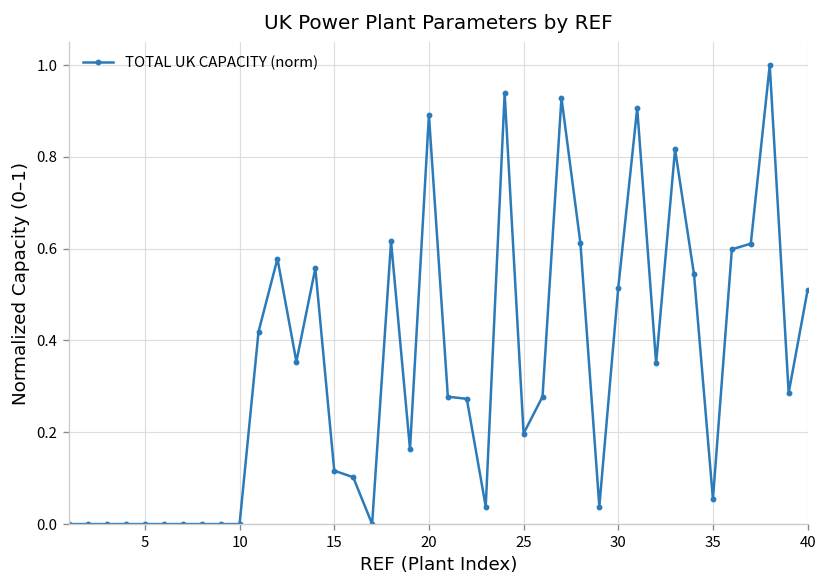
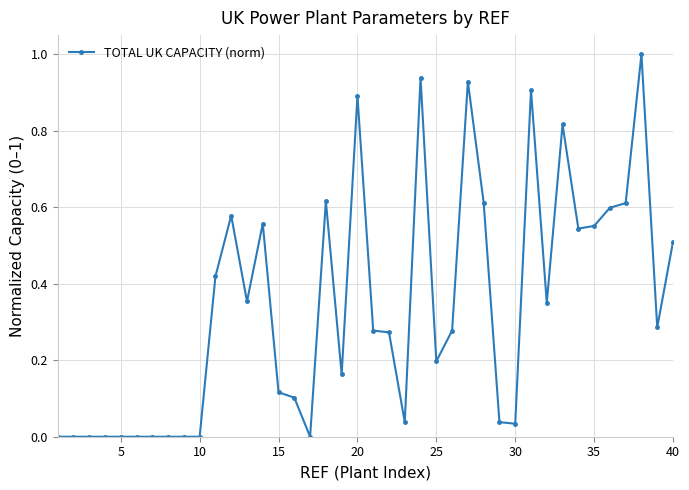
30: 0.51 -> 0.03
35: 0.05 -> 0.55
